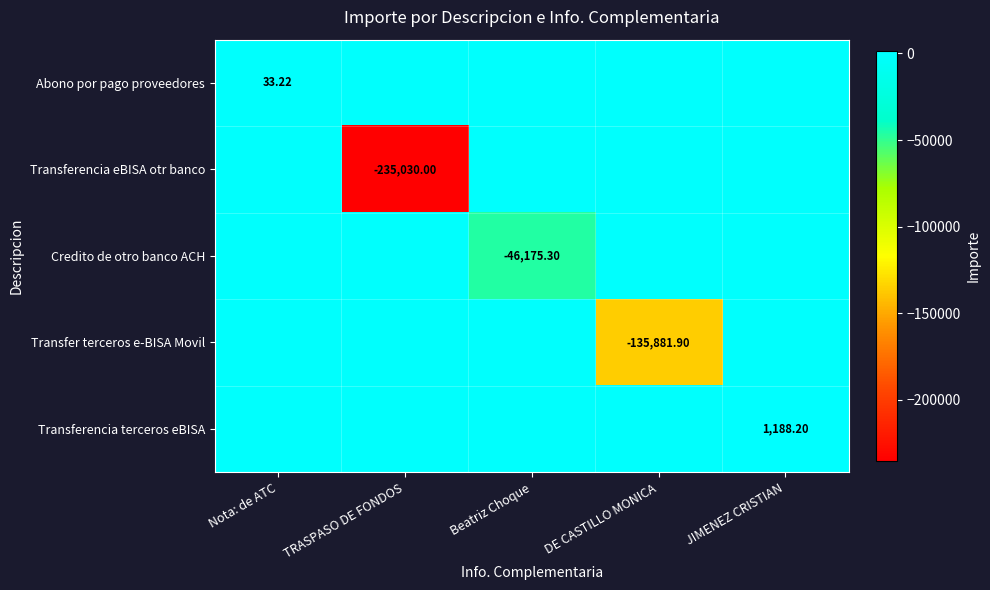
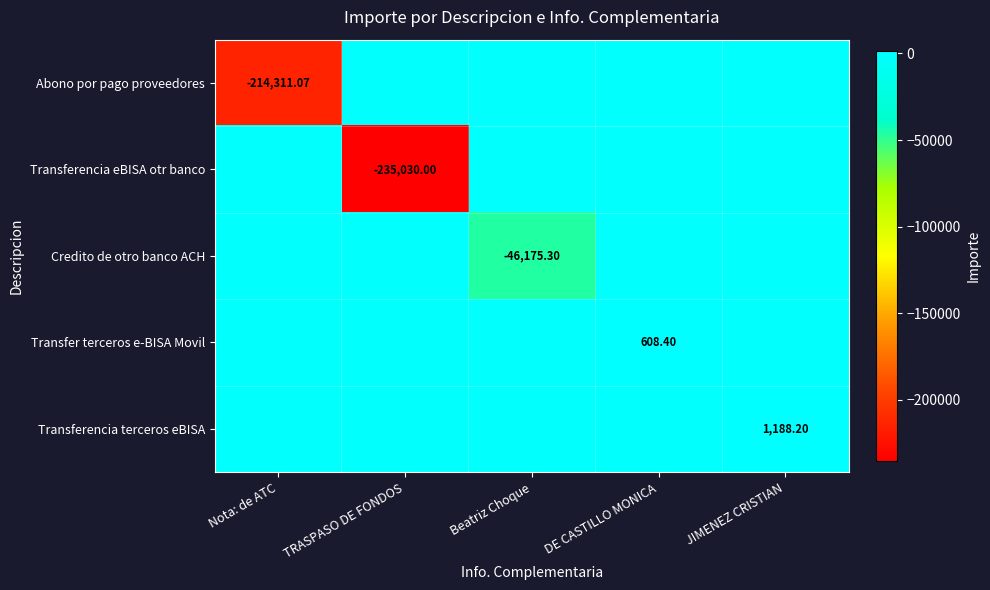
Abono por pago proveedores, Nota: de ATC: 33.22 -> -214,311.07
Transfer terceros e-BISA Movil, DE CASTILLO MONICA: -135,881.90 -> 608.40
